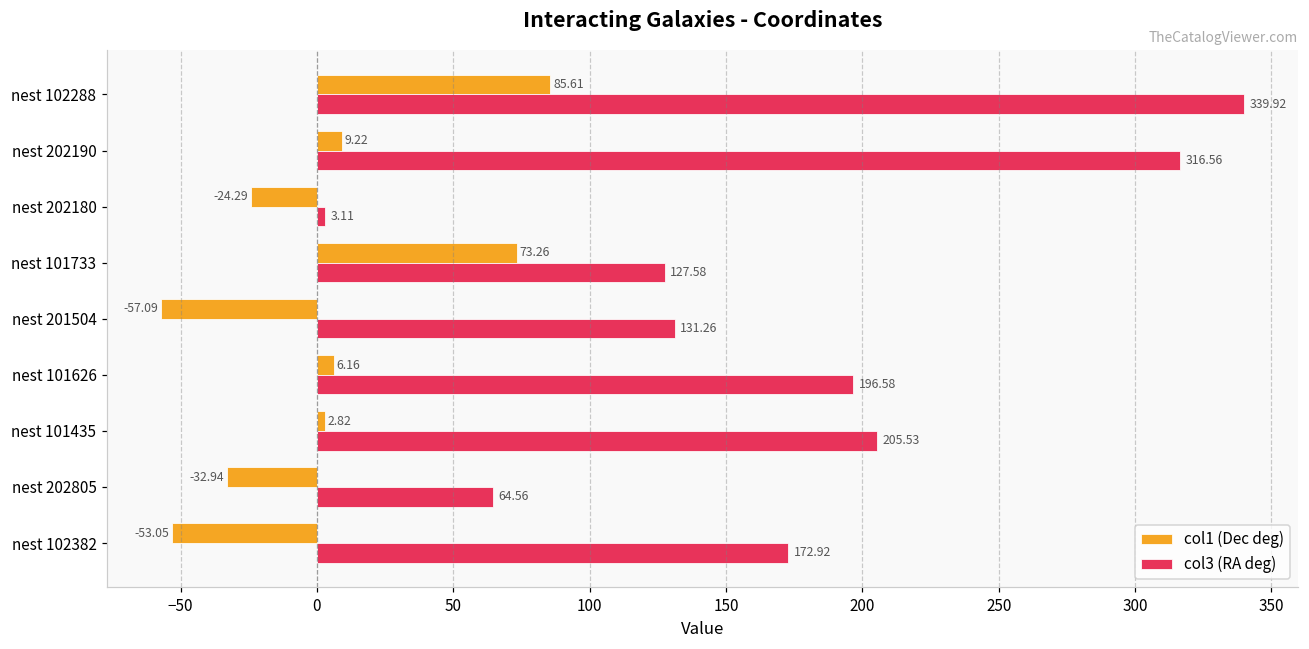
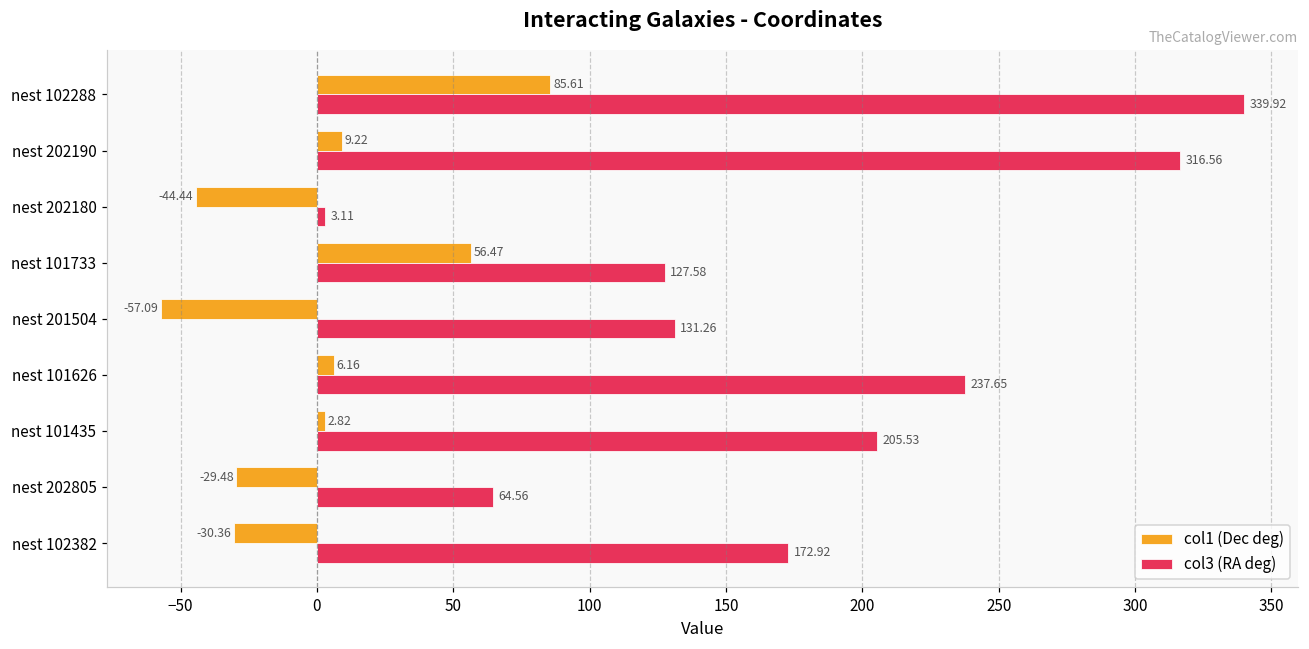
col1 (Dec deg), nest 202180: -24.29 -> -44.44
col1 (Dec deg), nest 101733: 73.26 -> 56.47
col3 (RA deg), nest 101626: 196.58 -> 237.65
col1 (Dec deg), nest 202805: -32.94 -> -29.48
col1 (Dec deg), nest 102382: -53.05 -> -30.36
